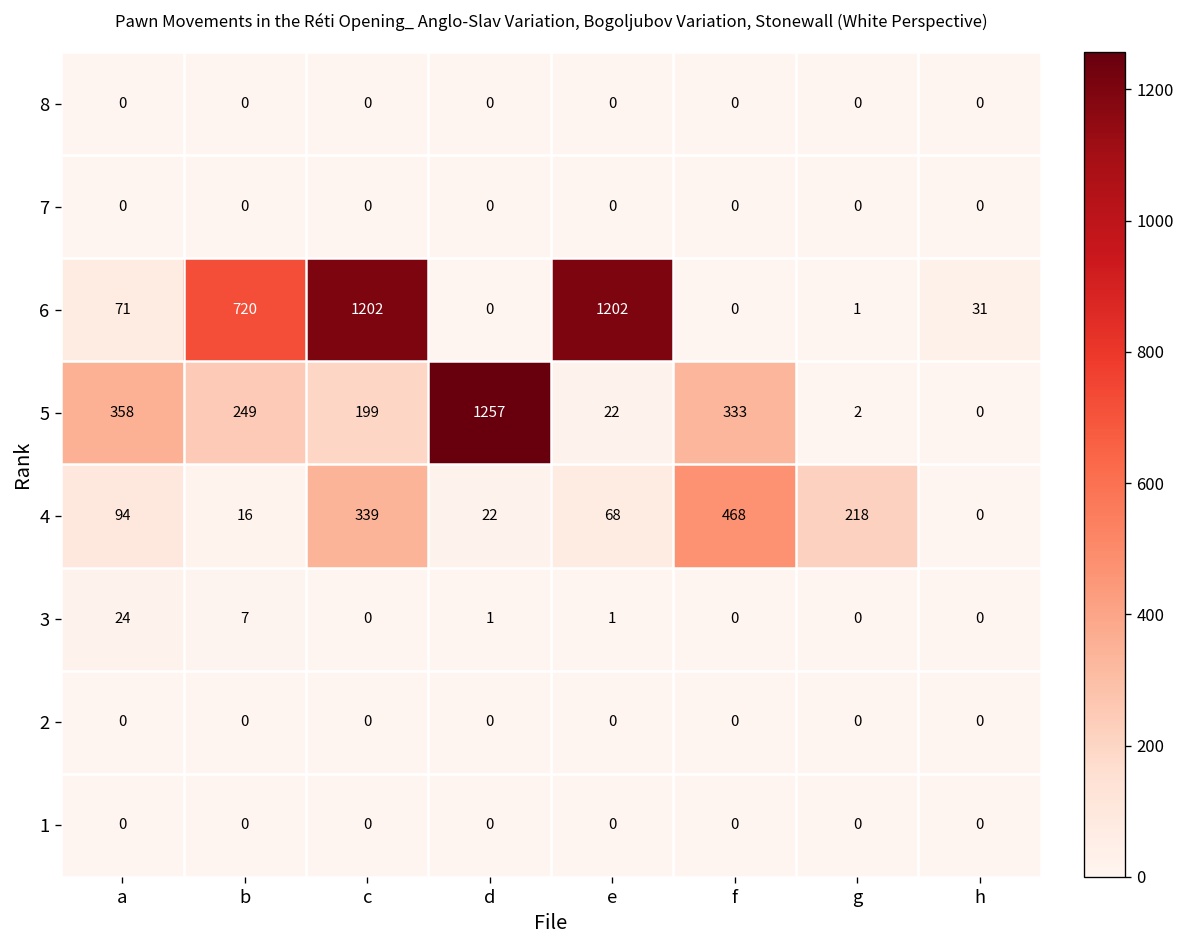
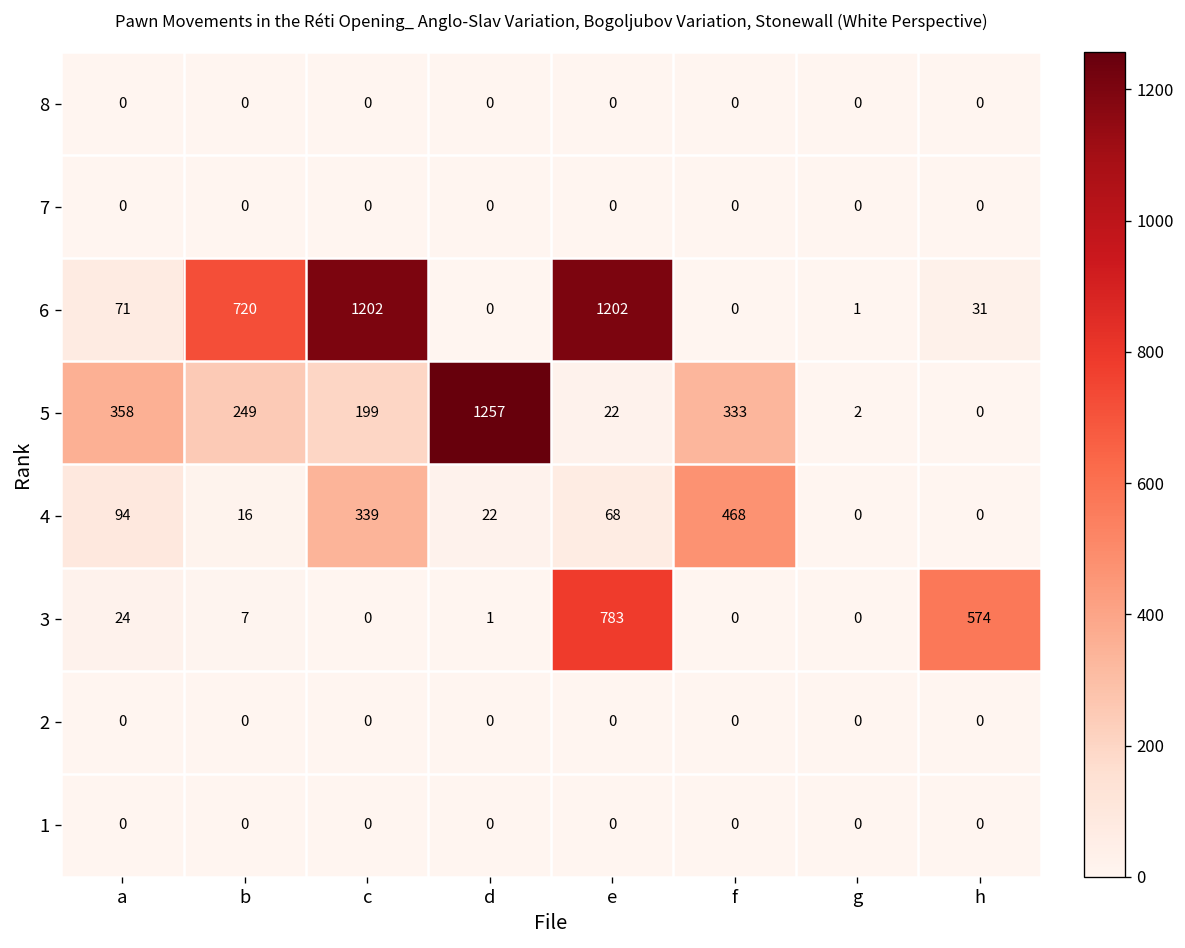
4, g: 218 -> 0
3, e: 1 -> 783
3, h: 0 -> 574
